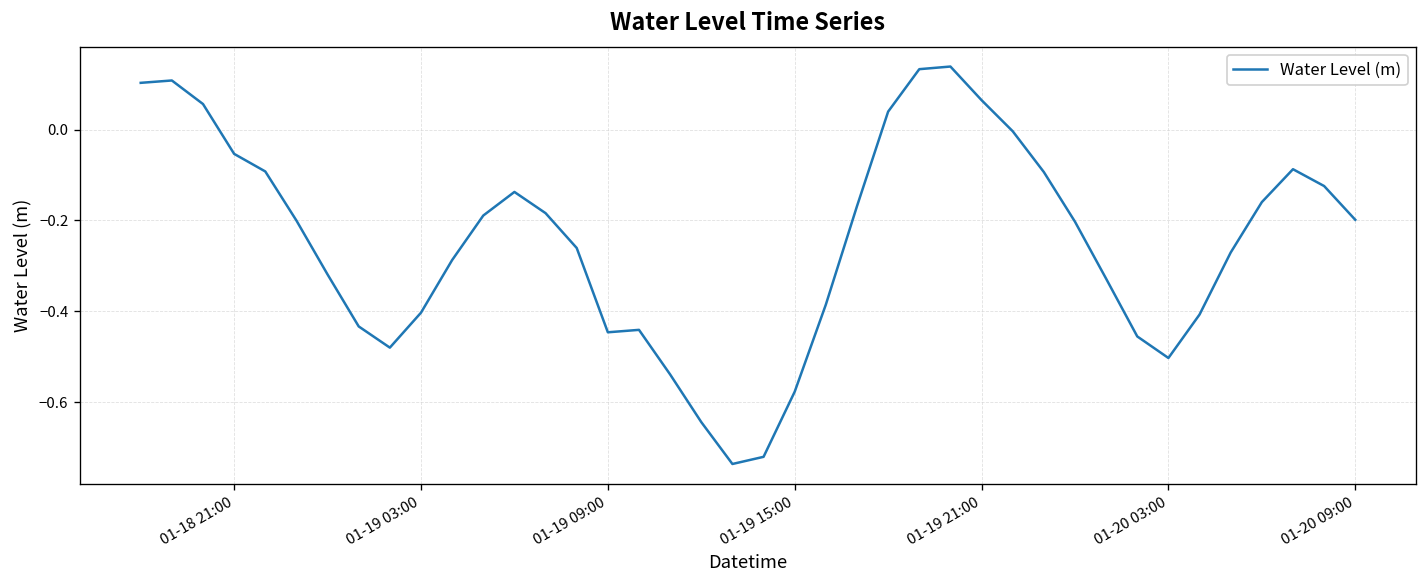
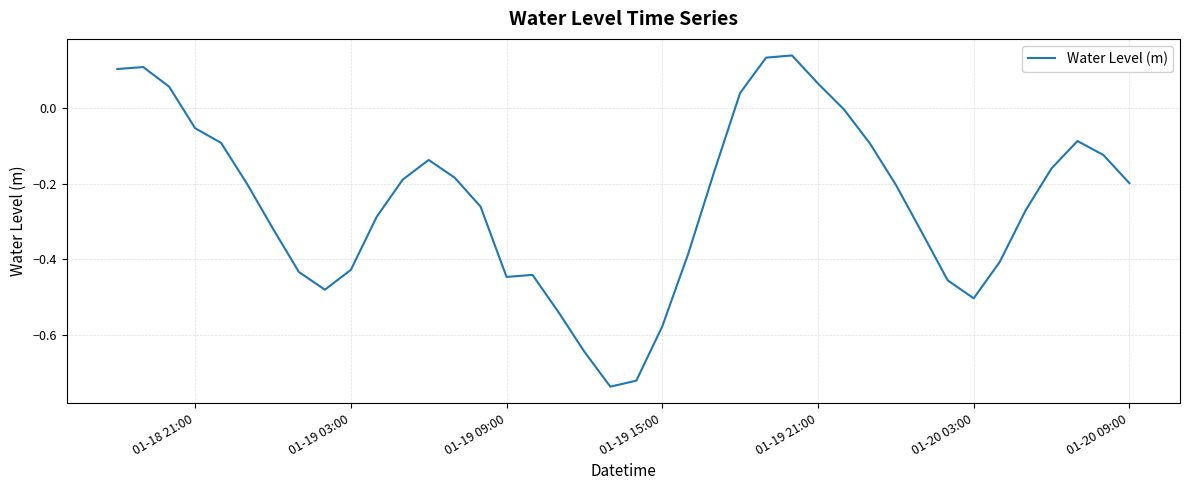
01-19 03:00: -0.40 -> -0.43
